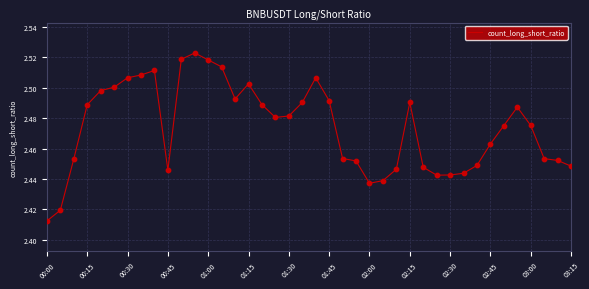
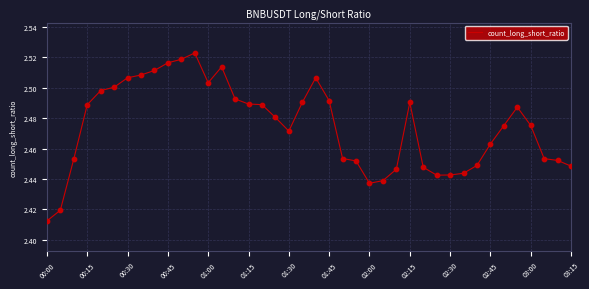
00:45: 2.446 -> 2.516
01:00: 2.518 -> 2.503
01:15: 2.503 -> 2.489
01:30: 2.481 -> 2.472
